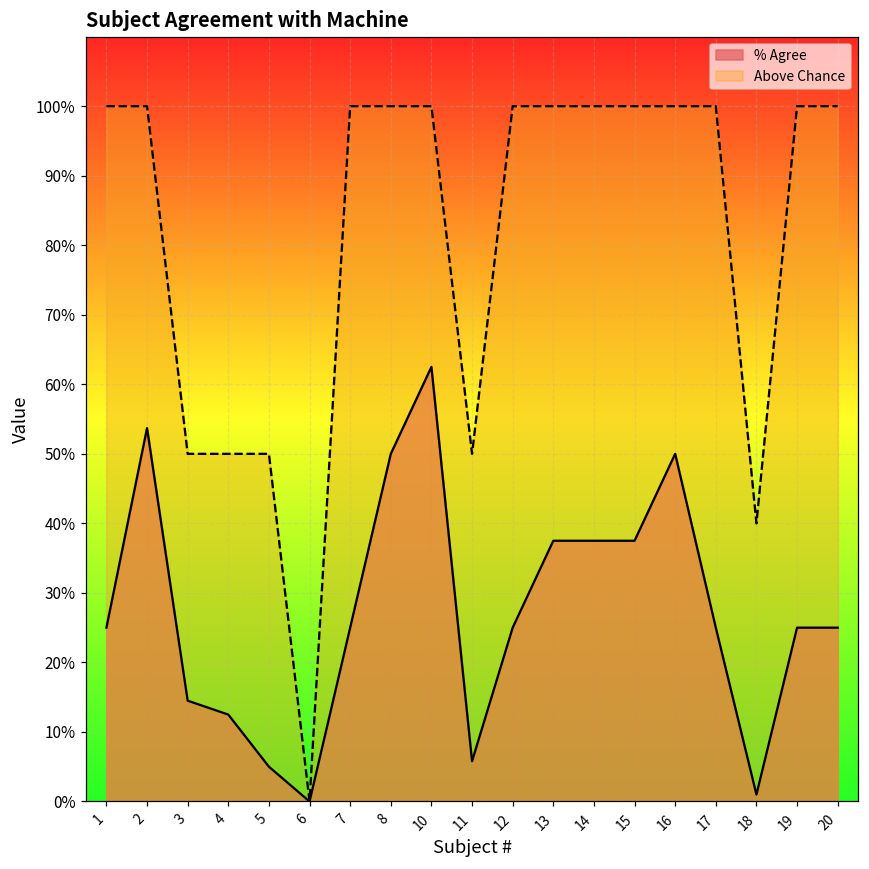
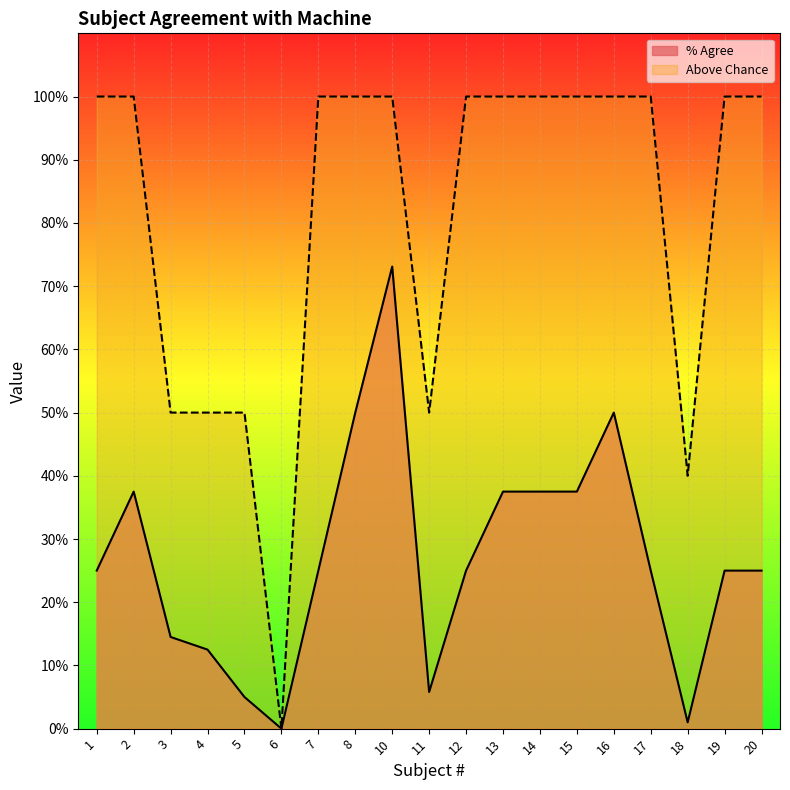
% Agree, 2: 54% -> 38%
% Agree, 10: 63% -> 73%
